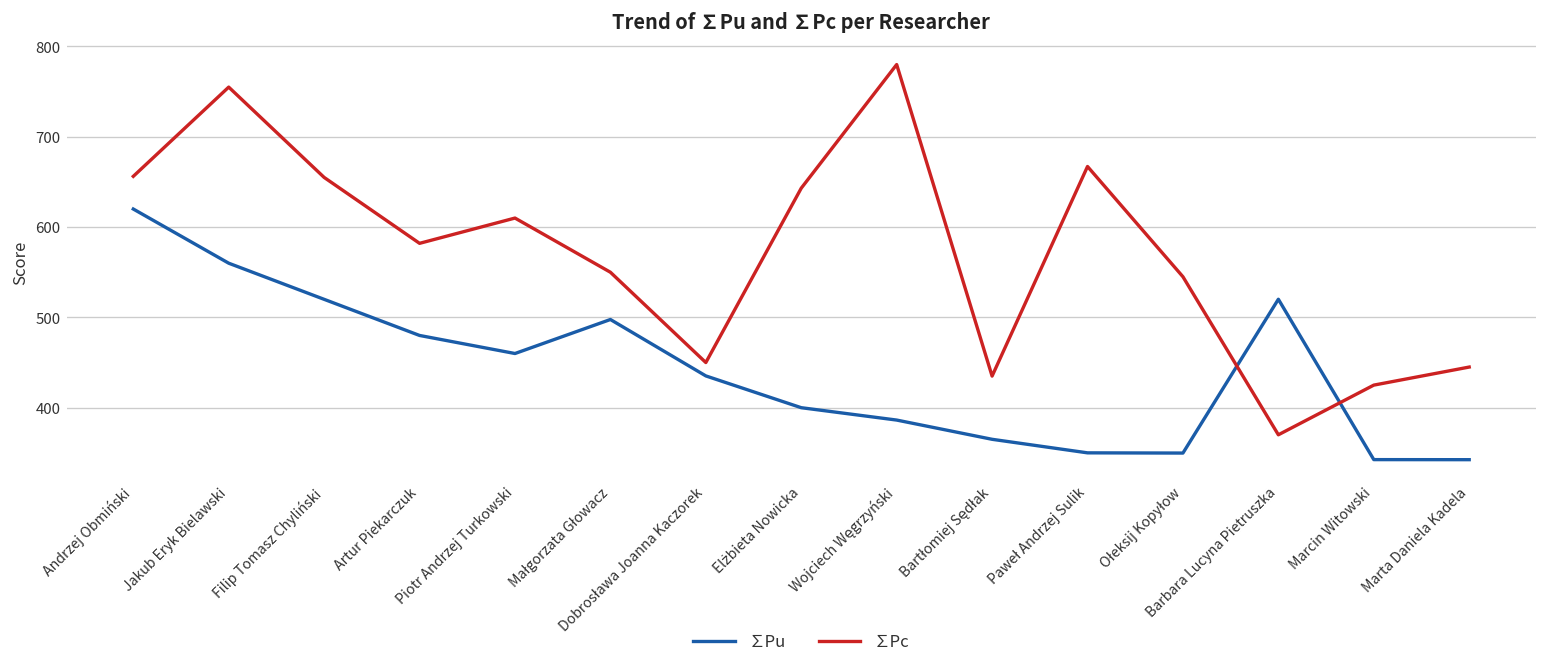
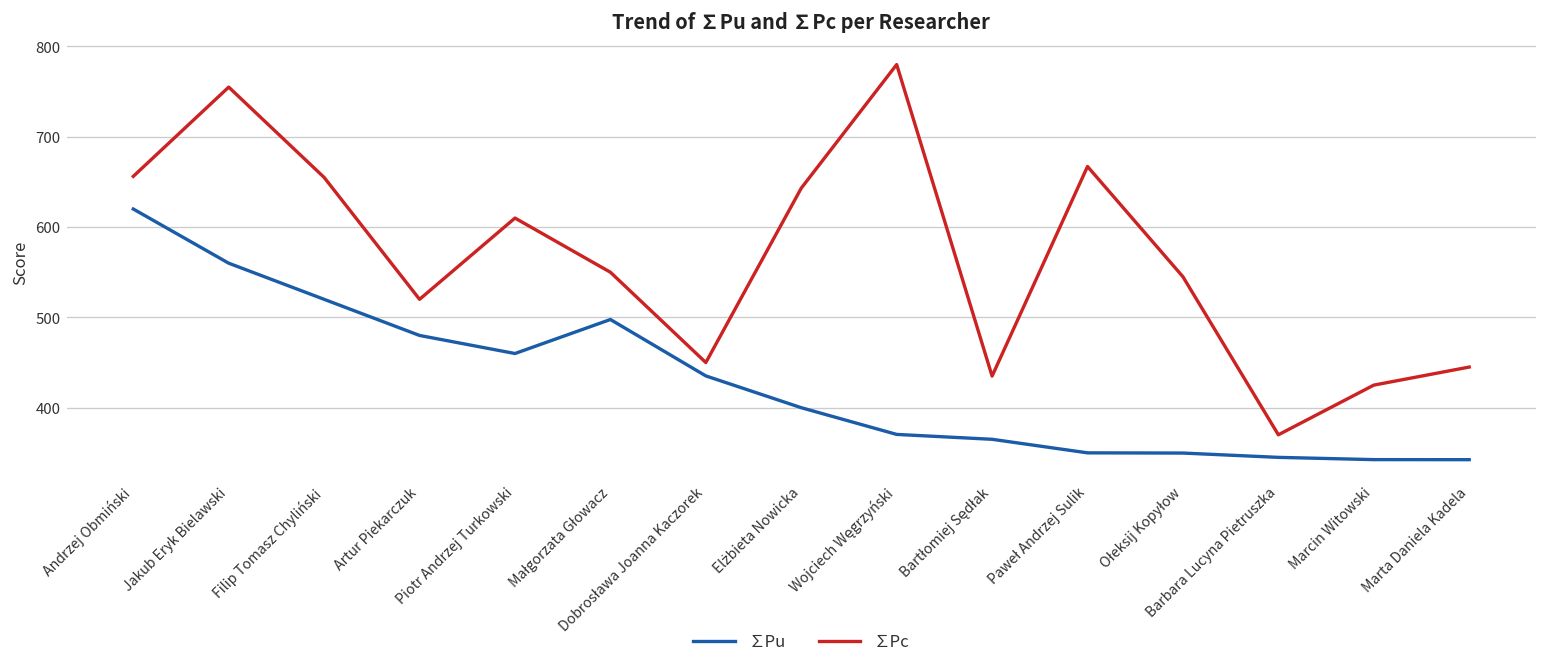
∑Pc, Artur Piekarczuk: 580 -> 520
∑Pu, Wojciech Węgrzyński: 390 -> 370
∑Pu, Barbara Lucyna Pietruszka: 520 -> 350
